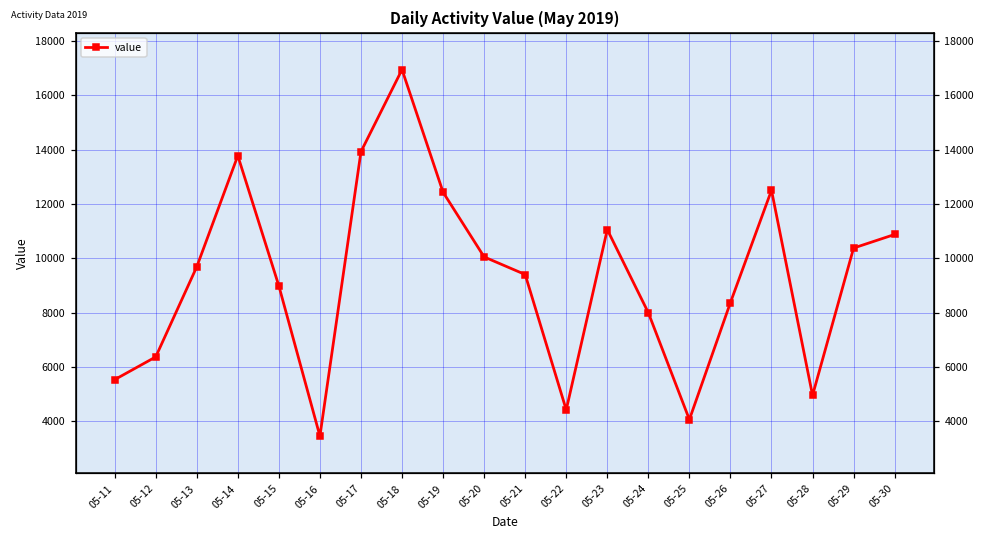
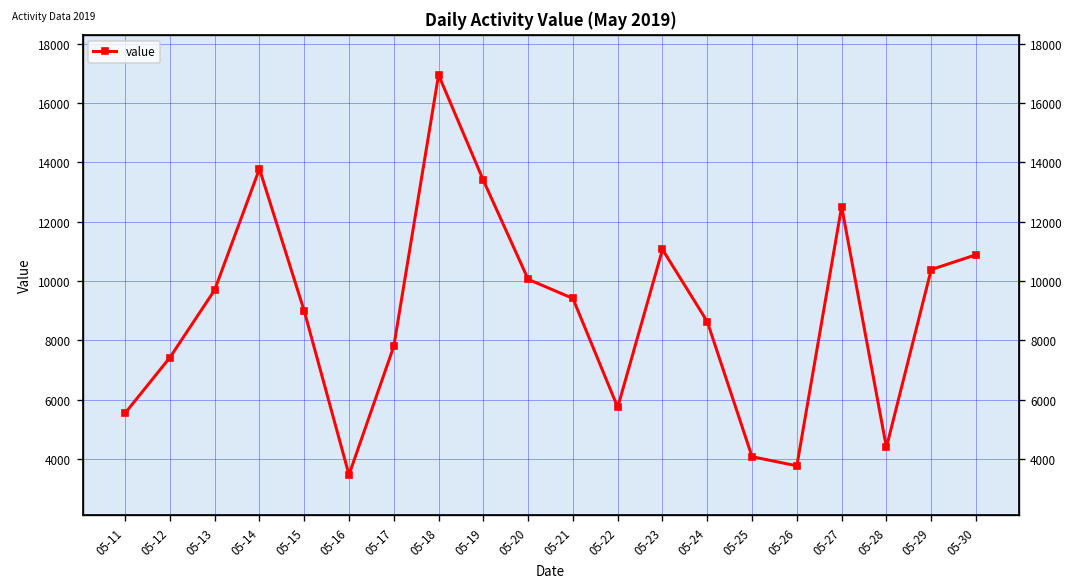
05-12: 6400 -> 7400
05-17: 13900 -> 7800
05-19: 12400 -> 13400
05-22: 4400 -> 5700
05-24: 8000 -> 8600
05-26: 8400 -> 3800
05-28: 5000 -> 4400
